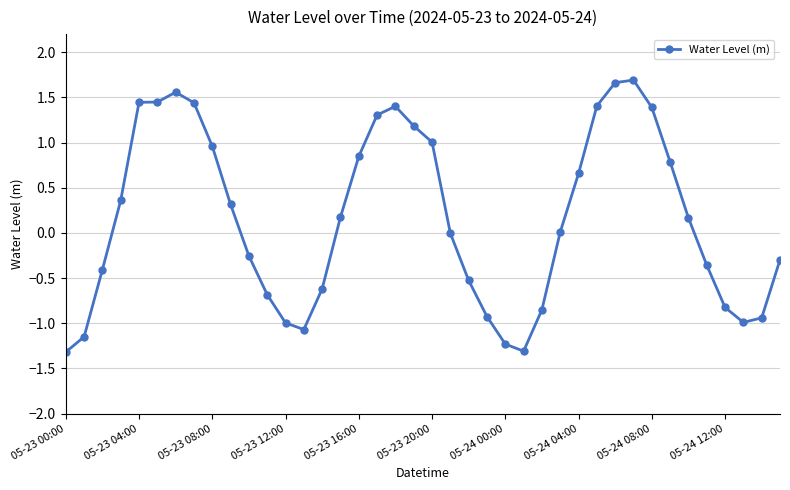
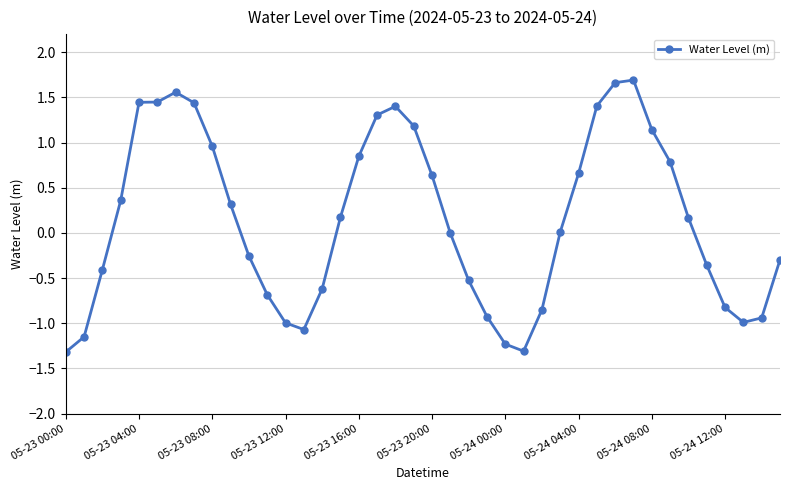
05-23 20:00: 1.0 -> 0.6
05-24 08:00: 1.4 -> 1.1
